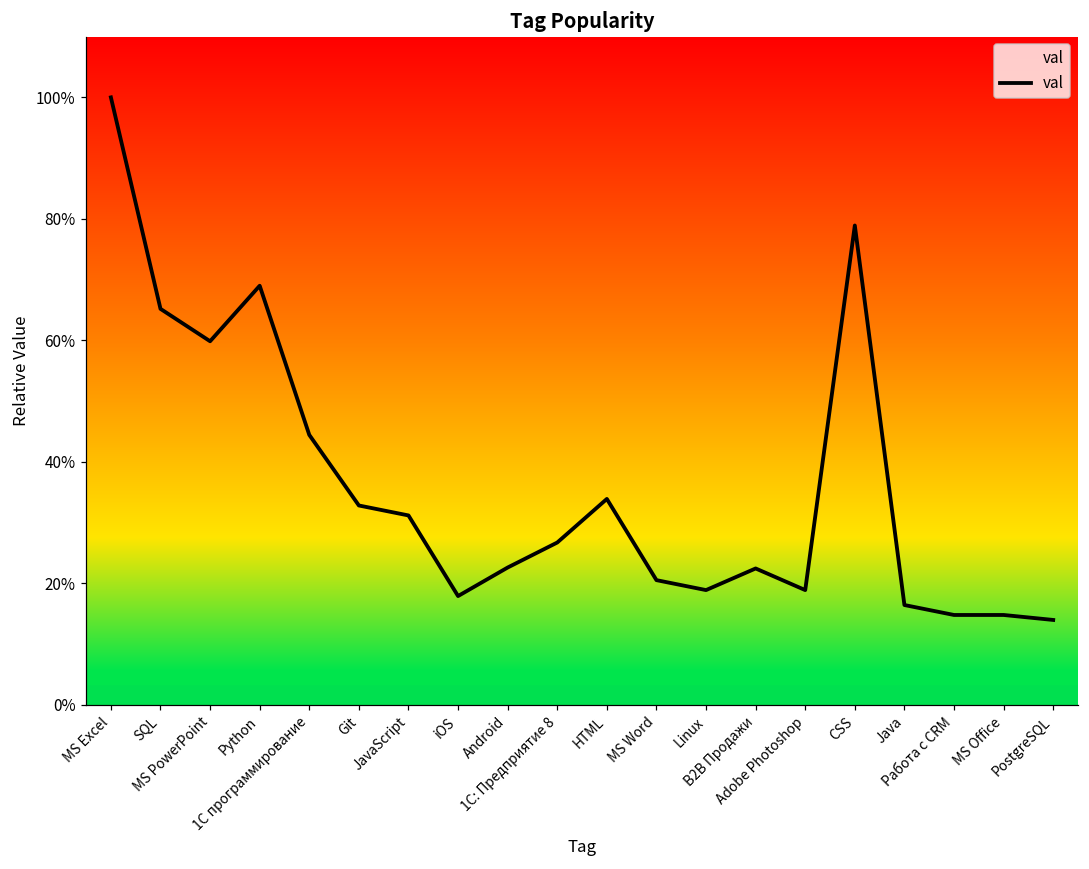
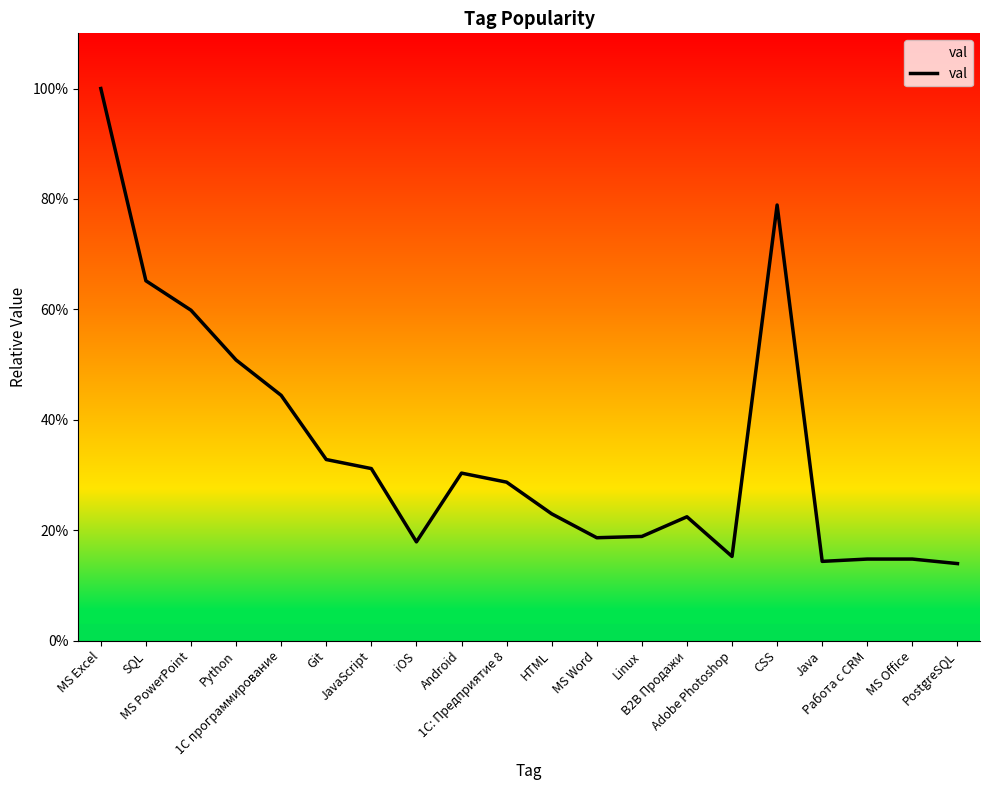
Python: 69% -> 51%
Android: 23% -> 30%
1С: Предприятие 8: 27% -> 29%
HTML: 34% -> 23%
MS Word: 20% -> 19%
Adobe Photoshop: 19% -> 15%
Java: 16% -> 14%
